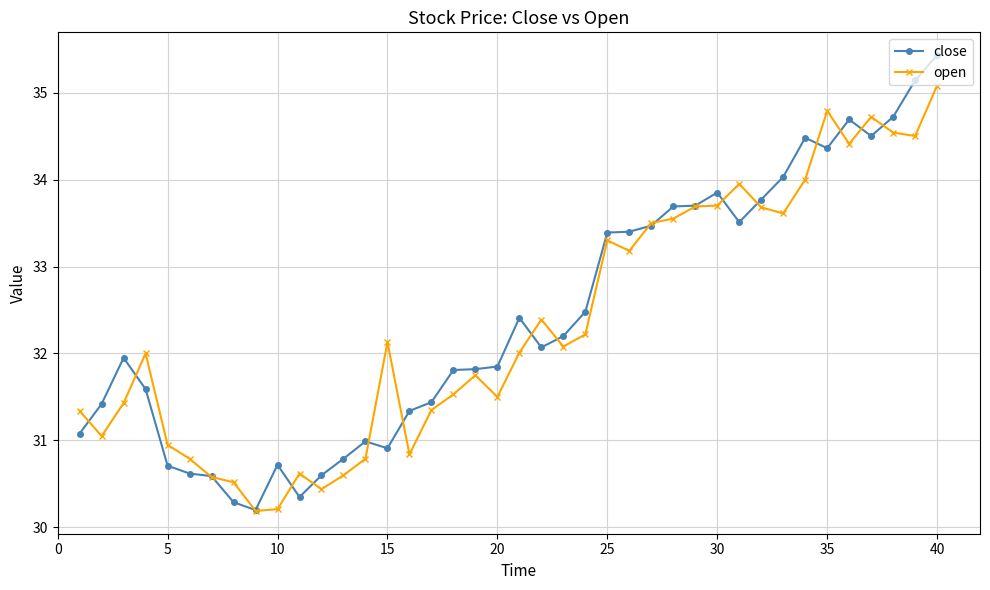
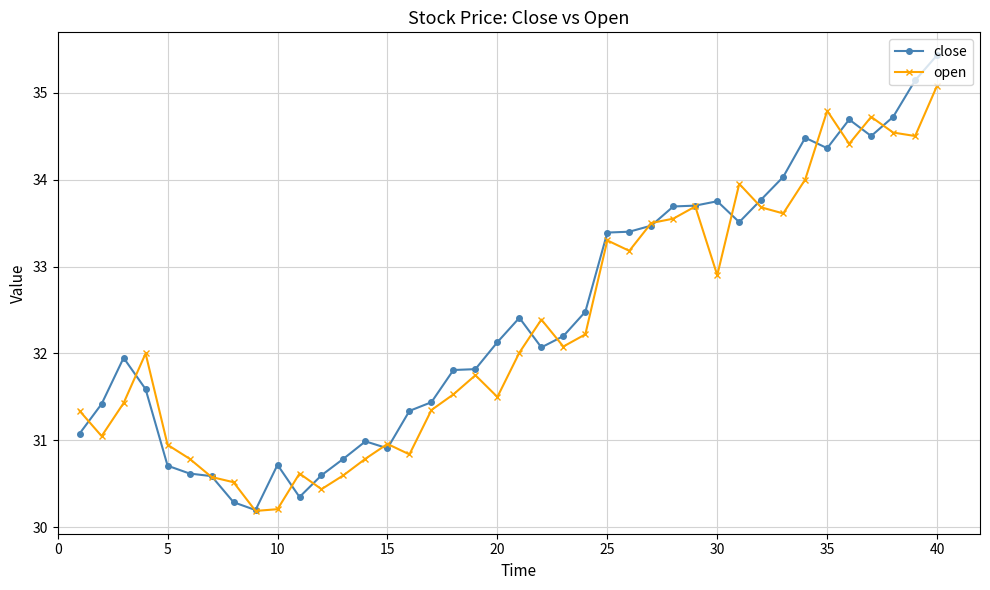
open, 15: 32.1 -> 31.0
close, 20: 31.9 -> 32.1
close, 30: 33.9 -> 33.8
open, 30: 33.7 -> 32.9
